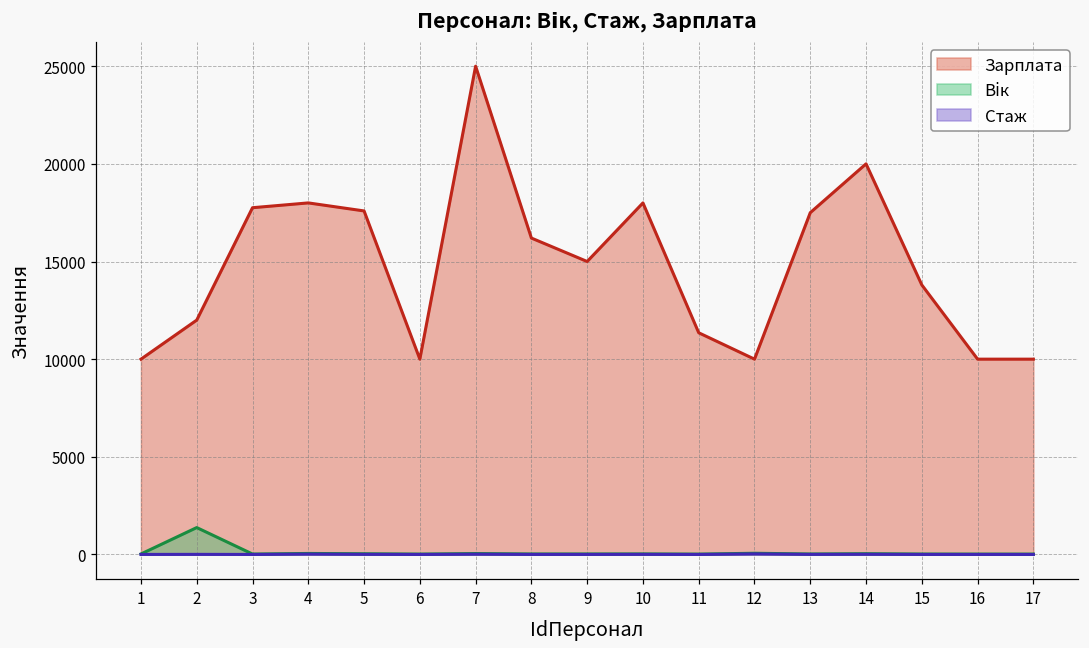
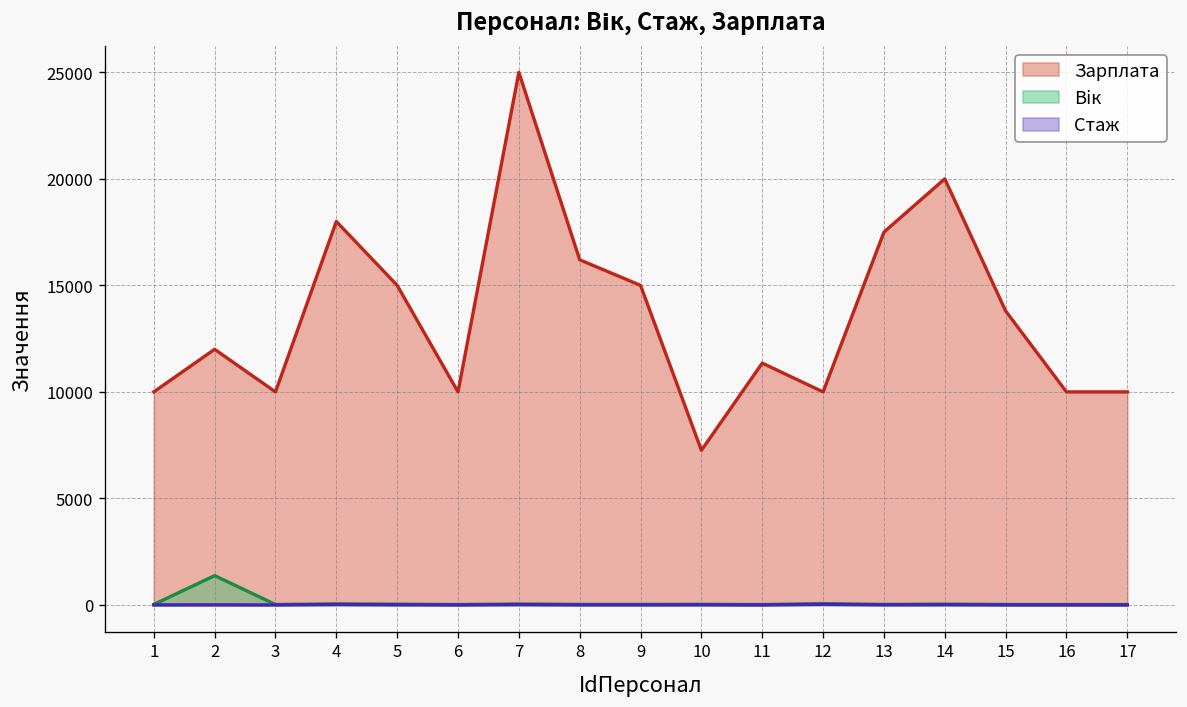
Зарплата, 3: 17800 -> 10000
Зарплата, 5: 17600 -> 15000
Зарплата, 10: 18000 -> 7300
